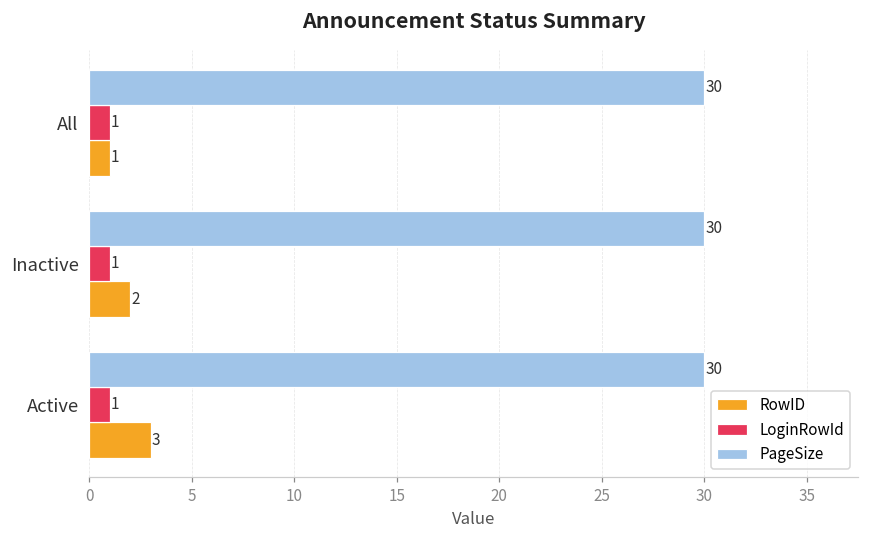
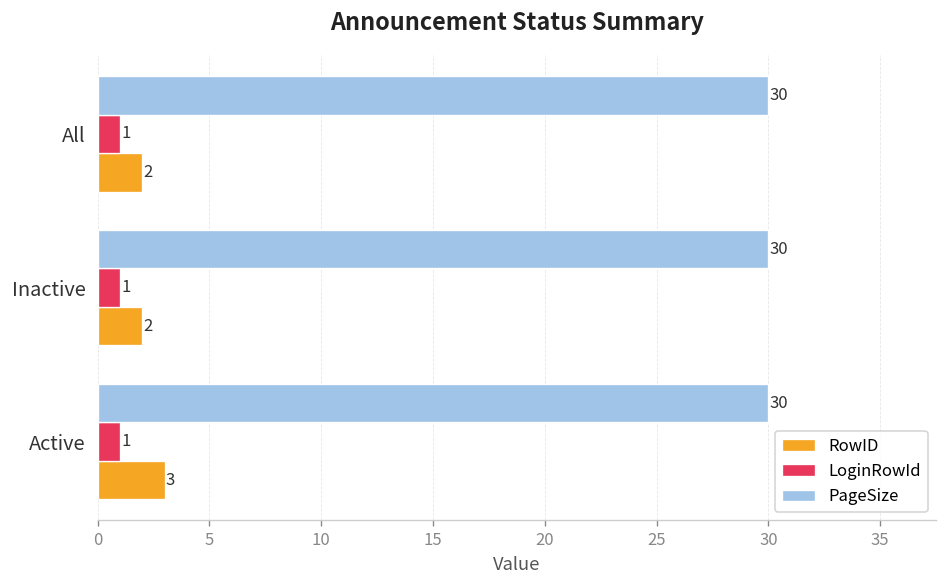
RowID, All: 1 -> 2
